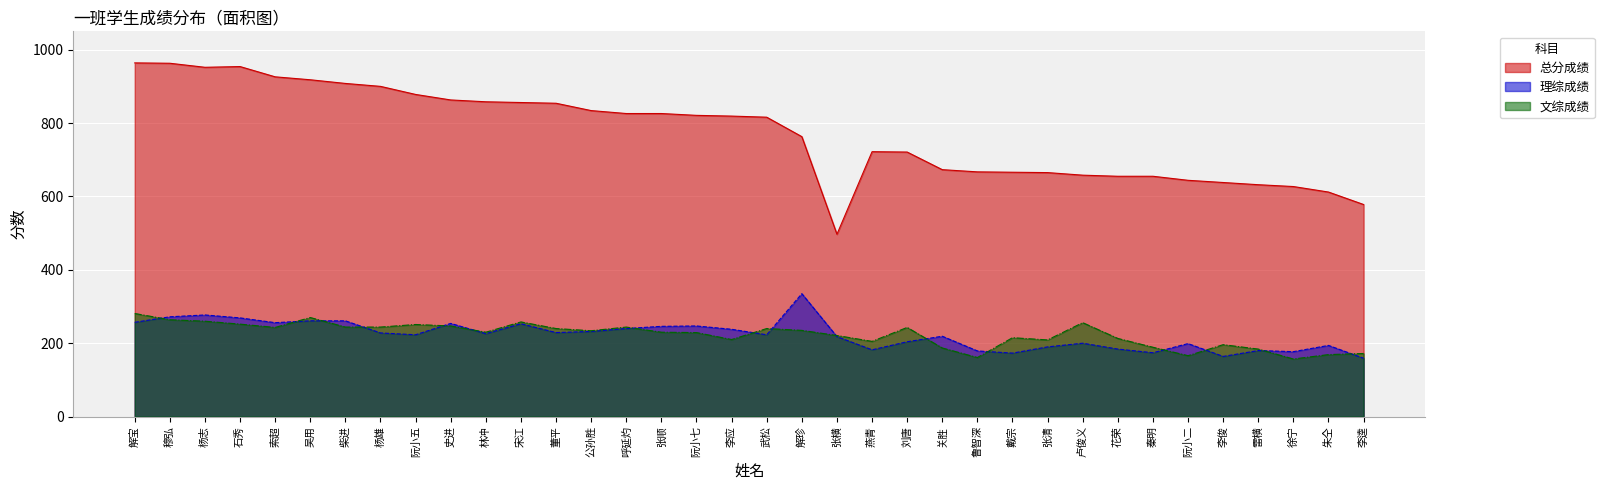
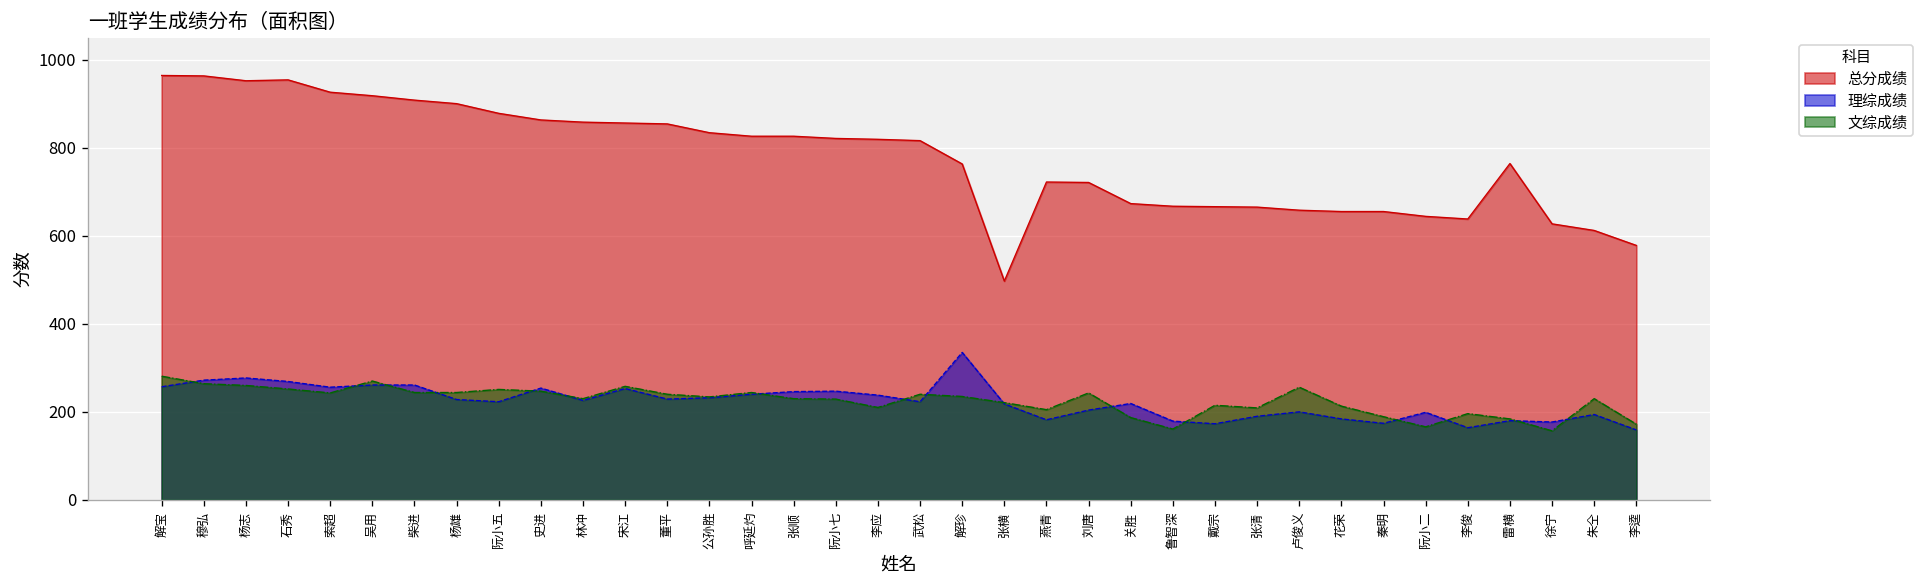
总分成绩, 雷横: 630 -> 760
文综成绩, 朱仝: 170 -> 230
